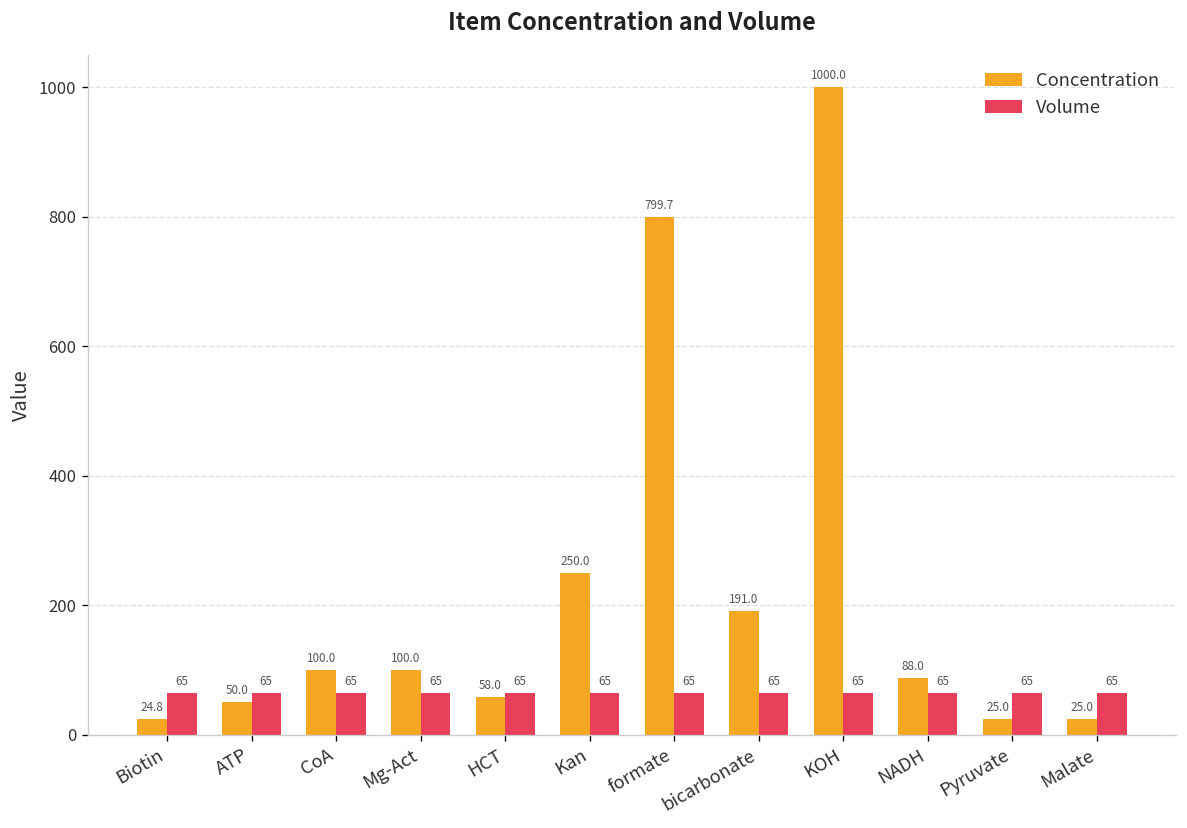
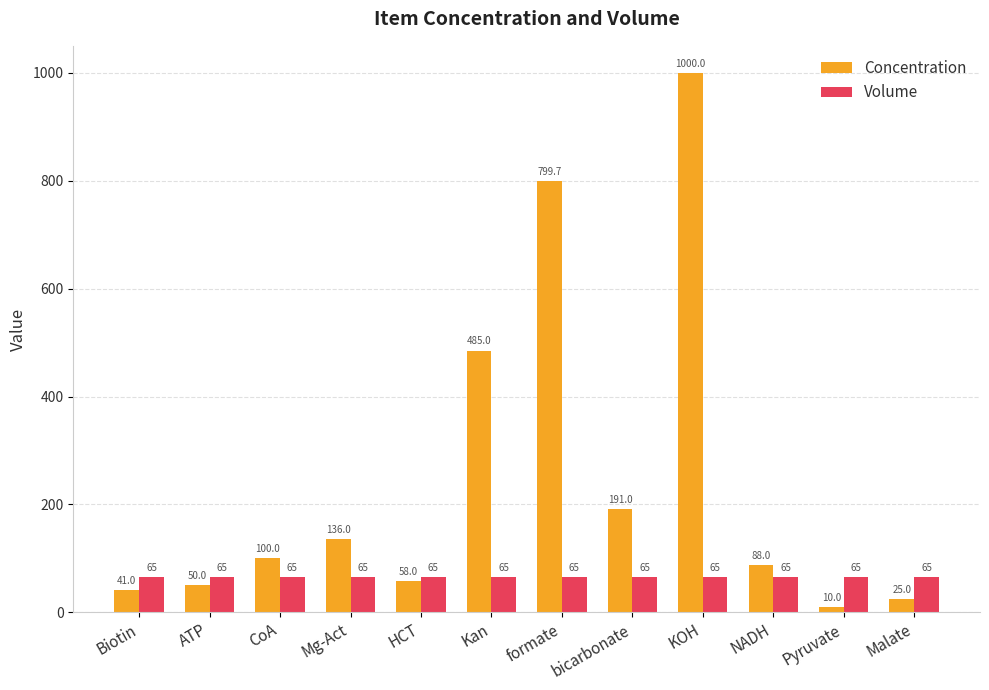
Concentration, Biotin: 24.8 -> 41.0
Concentration, Mg-Act: 100.0 -> 136.0
Concentration, Kan: 250.0 -> 485.0
Concentration, Pyruvate: 25.0 -> 10.0
